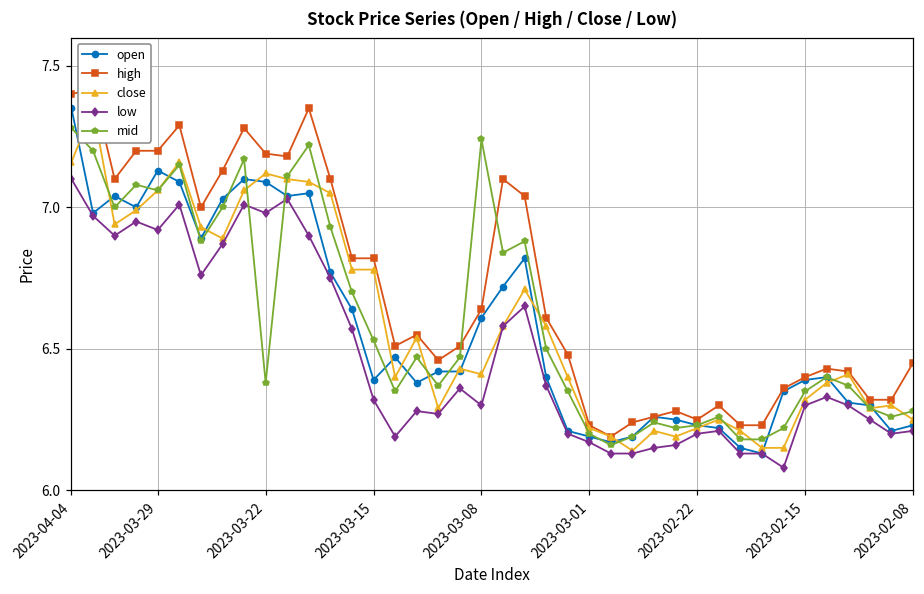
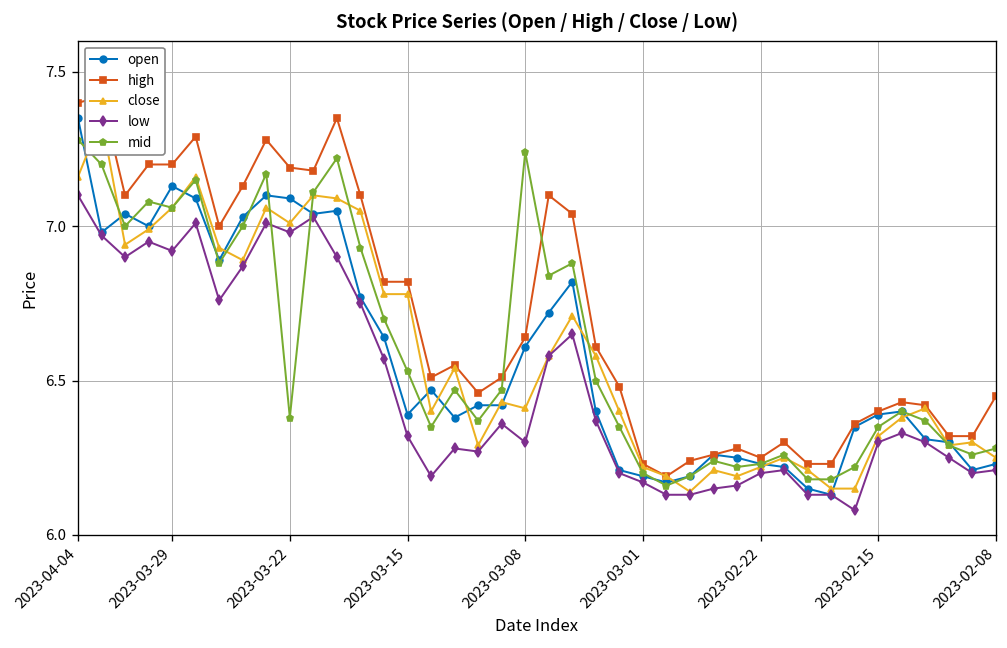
close, 2023-03-22: 7.12 -> 7.01
